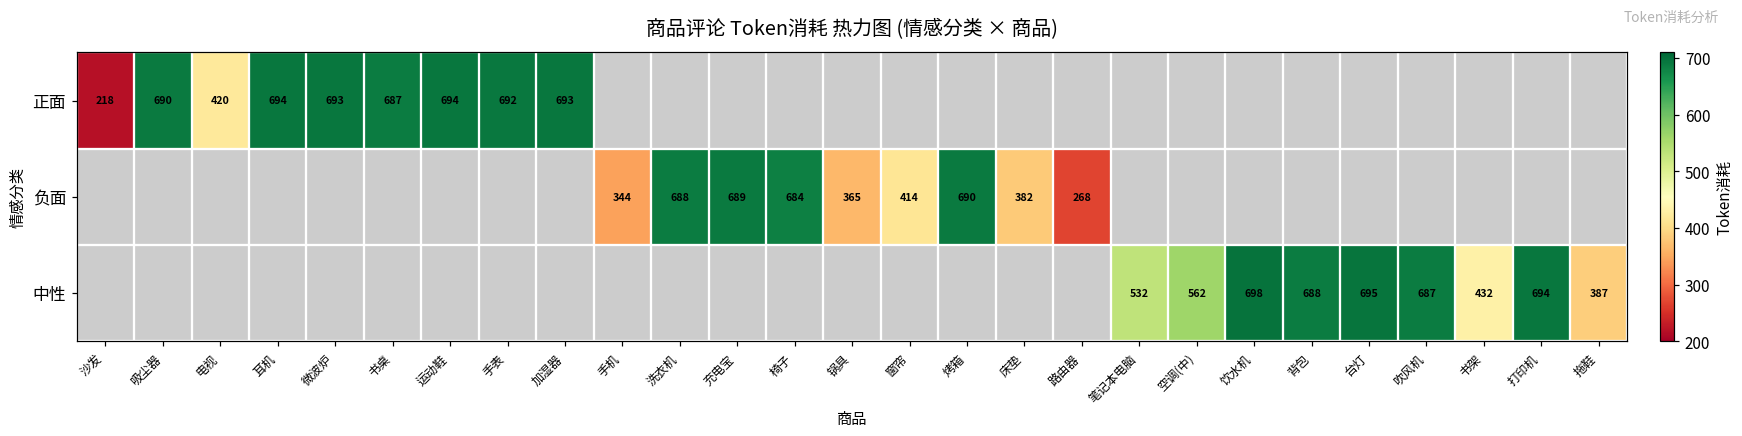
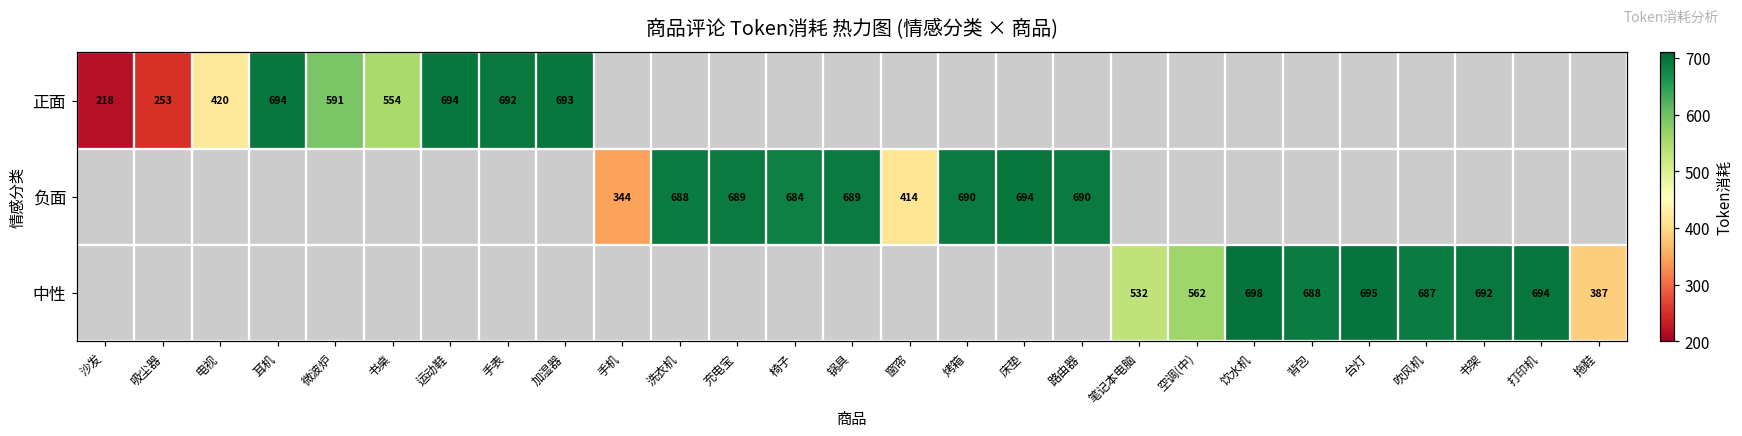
正面, 吸尘器: 690 -> 253
正面, 微波炉: 693 -> 591
正面, 书桌: 687 -> 554
负面, 锅具: 365 -> 689
负面, 床垫: 382 -> 694
负面, 路由器: 268 -> 690
中性, 书架: 432 -> 692
